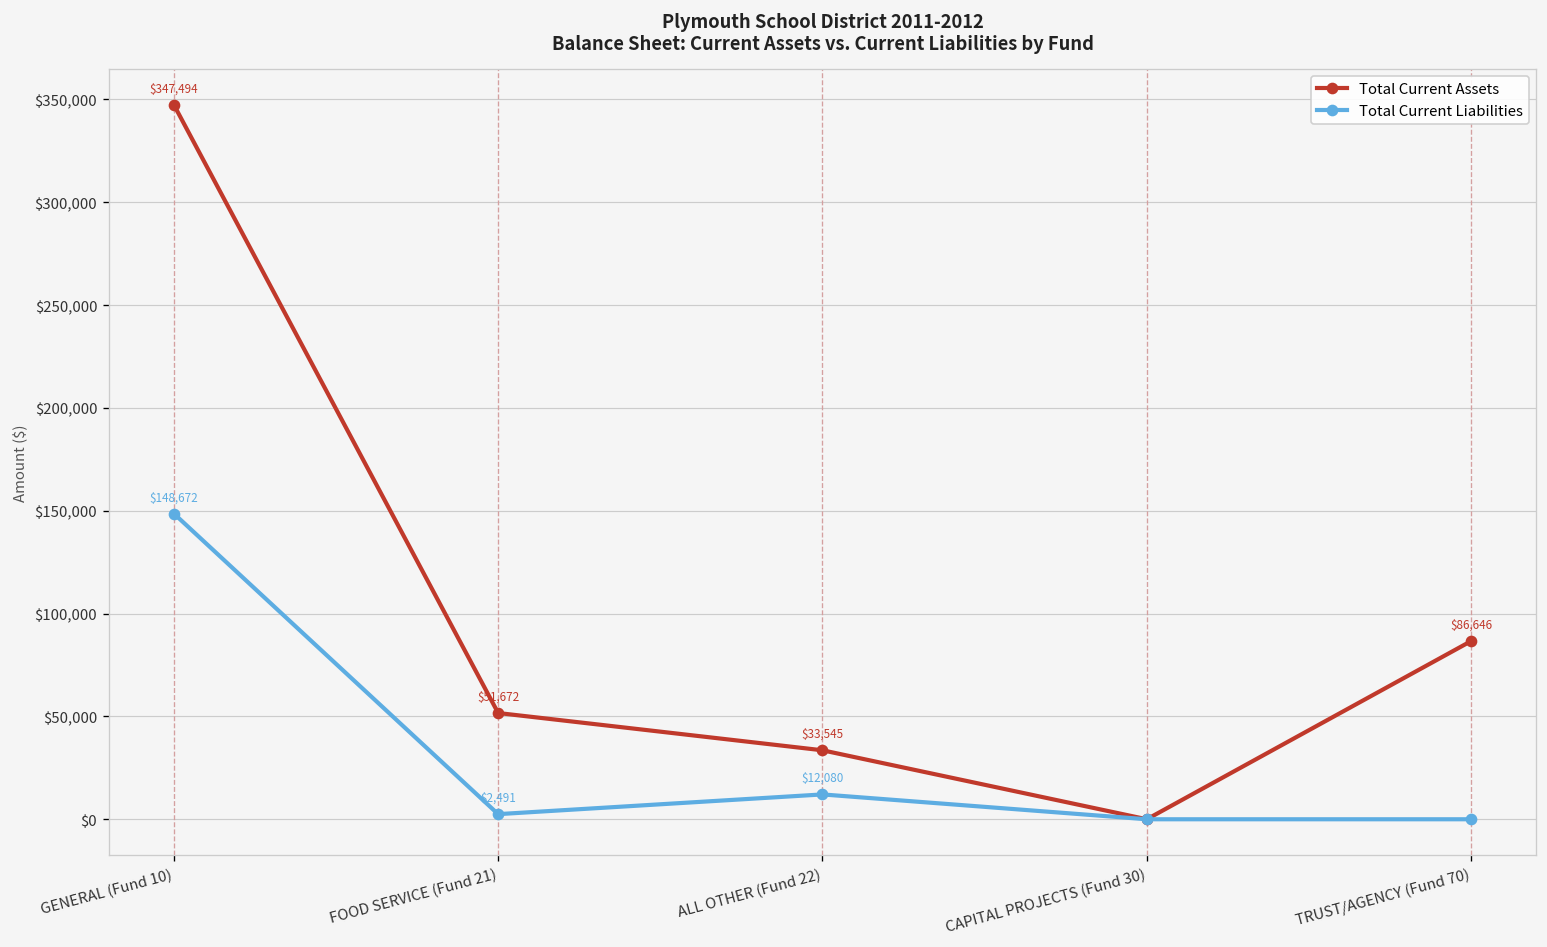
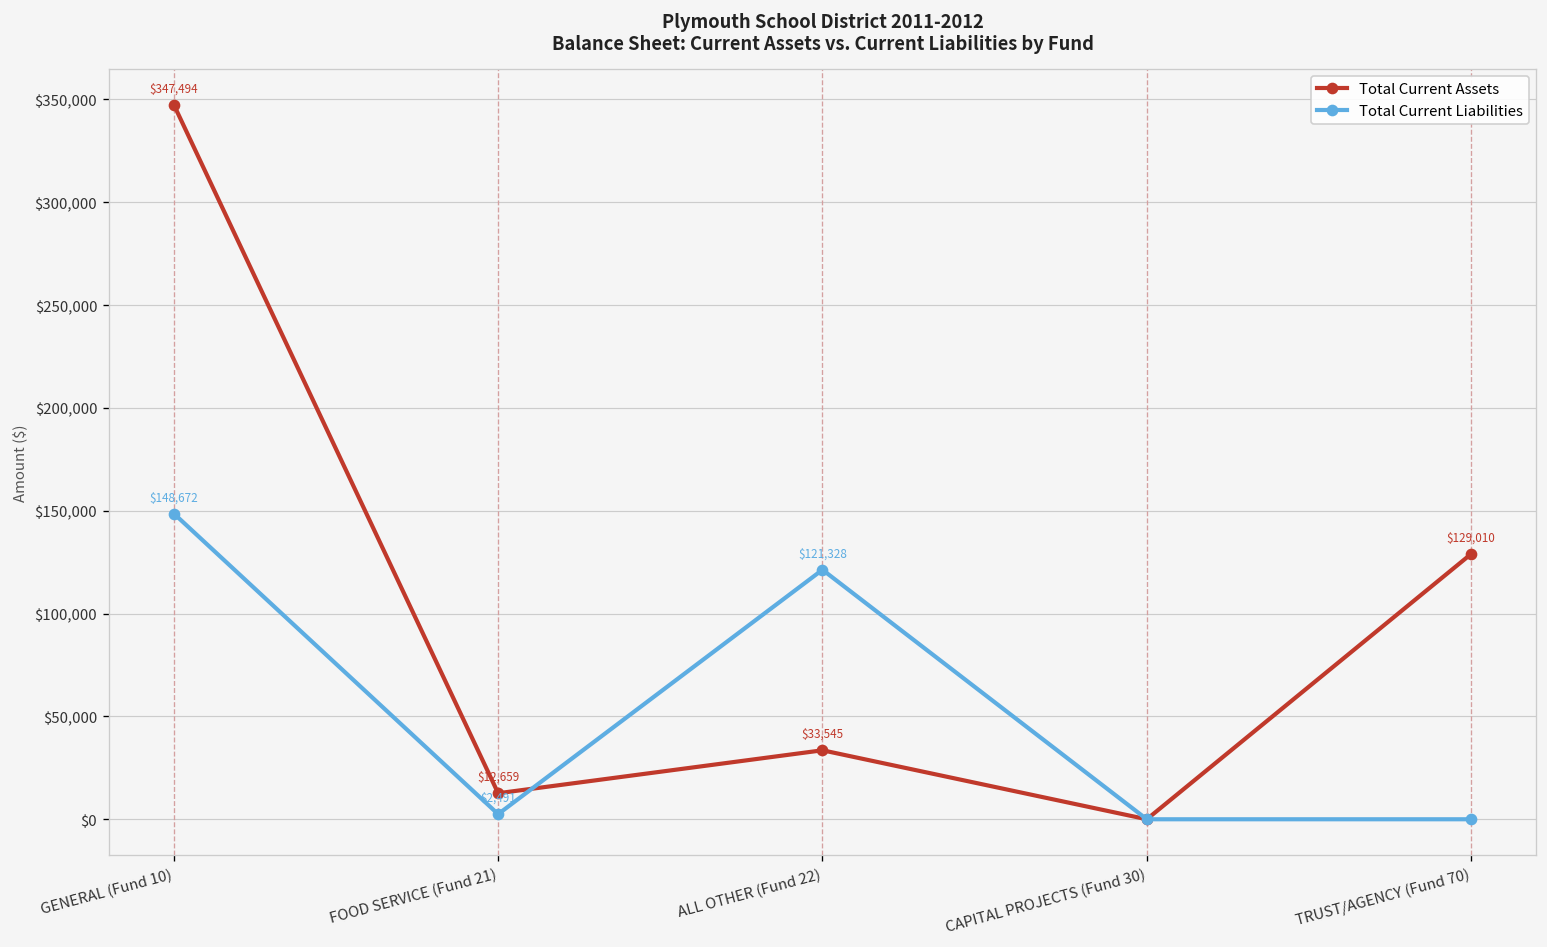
Total Current Assets, FOOD SERVICE (Fund 21): $51,672 -> $12,659
Total Current Liabilities, ALL OTHER (Fund 22): $12,080 -> $121,328
Total Current Assets, TRUST/AGENCY (Fund 70): $86,646 -> $129,010
